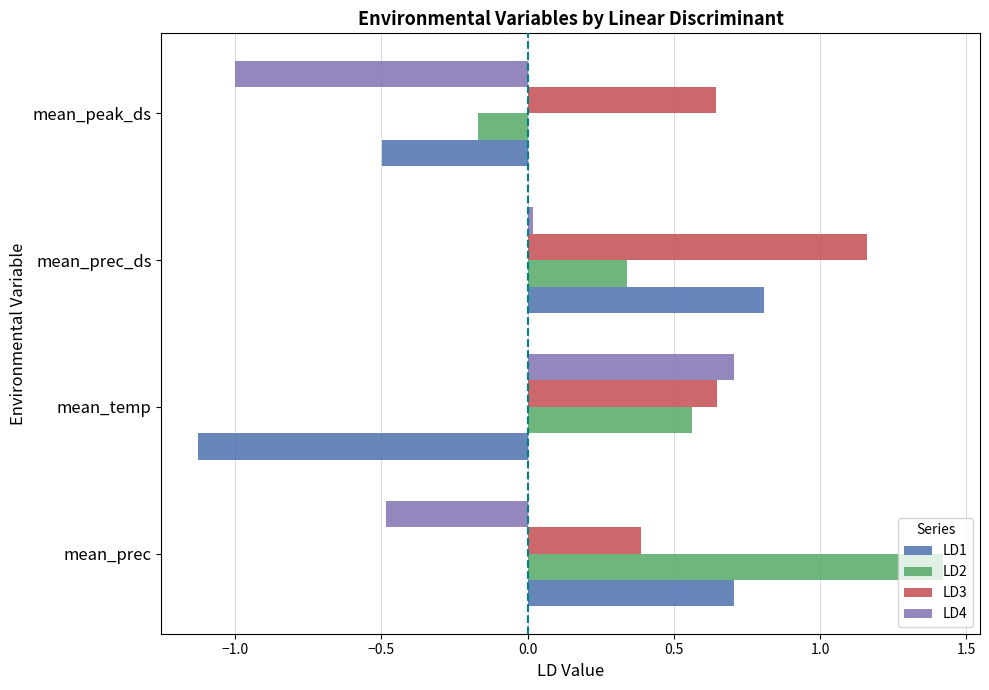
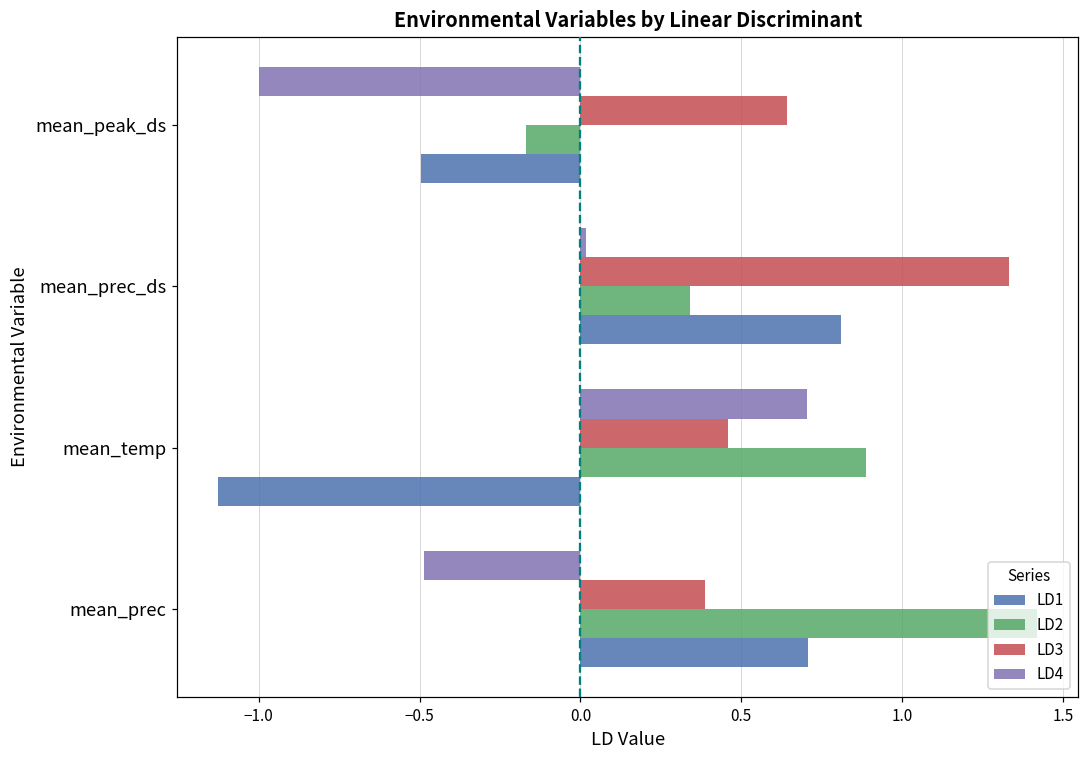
LD3, mean_prec_ds: 1.16 -> 1.33
LD3, mean_temp: 0.65 -> 0.46
LD2, mean_temp: 0.56 -> 0.89
